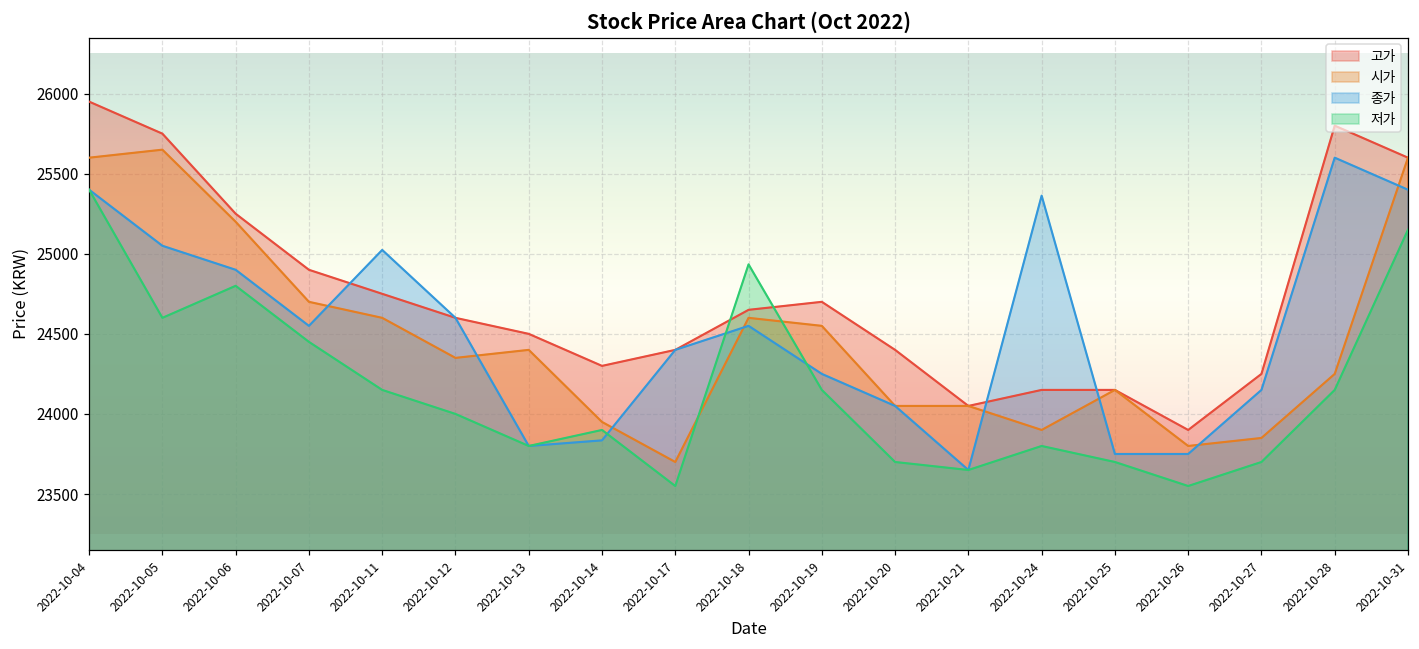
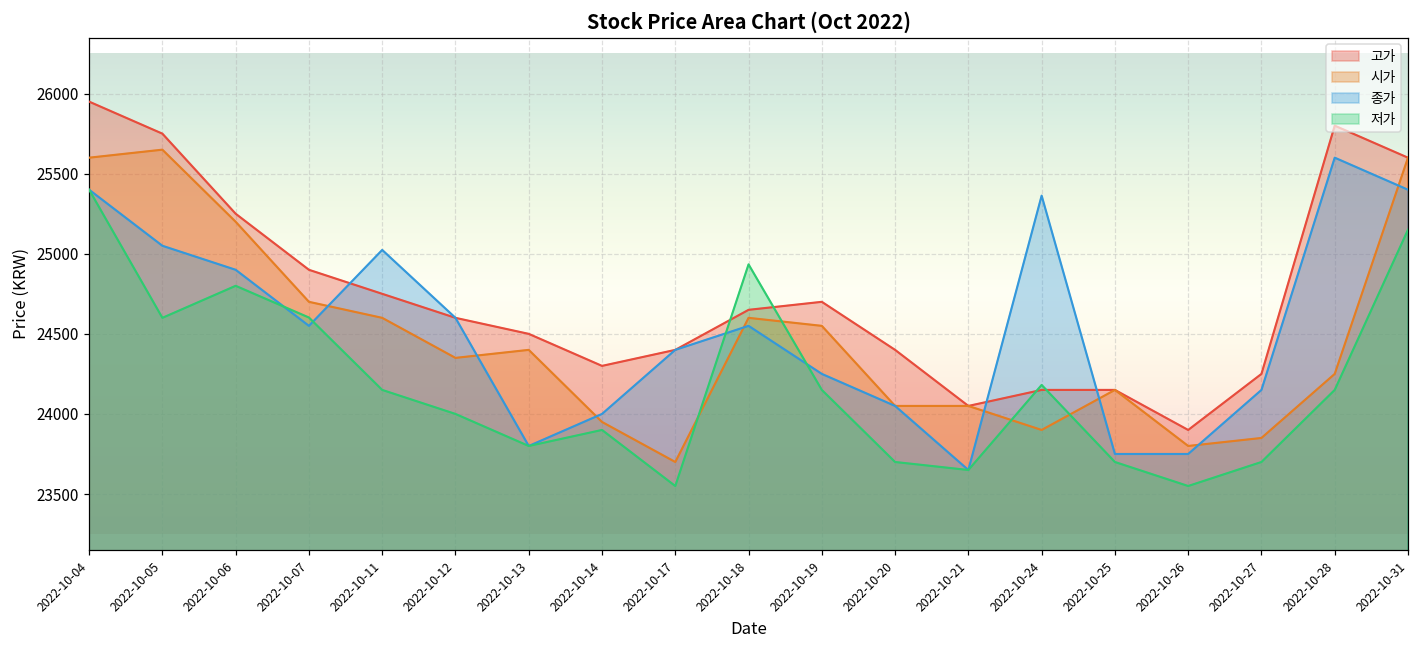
저가, 2022-10-07: 24450 -> 24600
종가, 2022-10-14: 23840 -> 24000
저가, 2022-10-24: 23800 -> 24180
